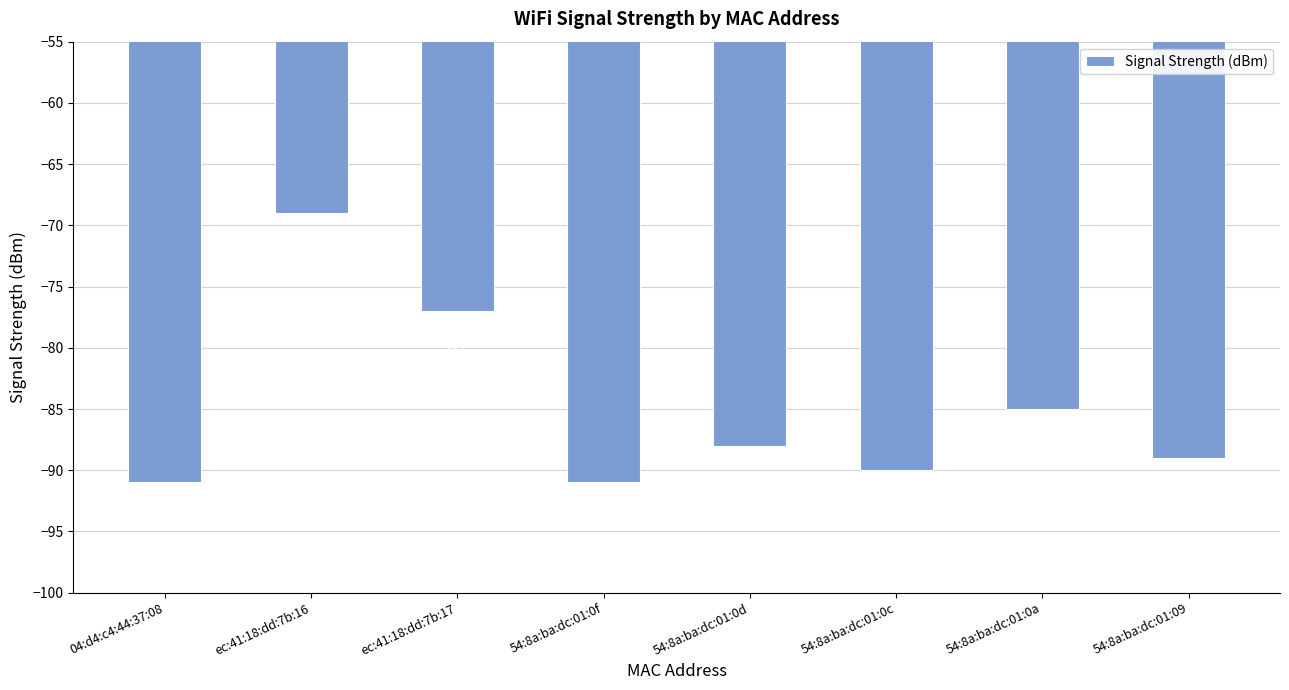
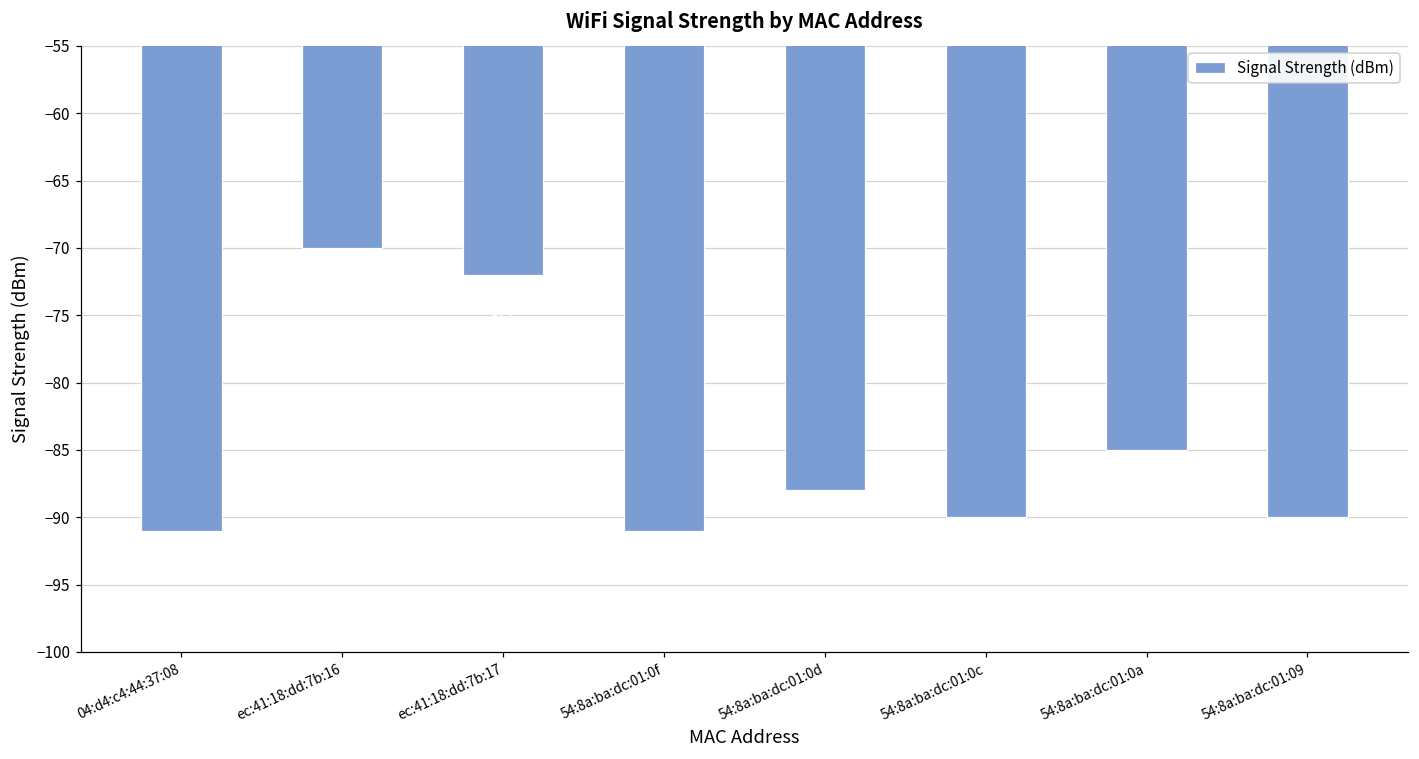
ec:41:18:dd:7b:16: -69 -> -70
ec:41:18:dd:7b:17: -77 -> -72
54:8a:ba:dc:01:09: -89 -> -90
